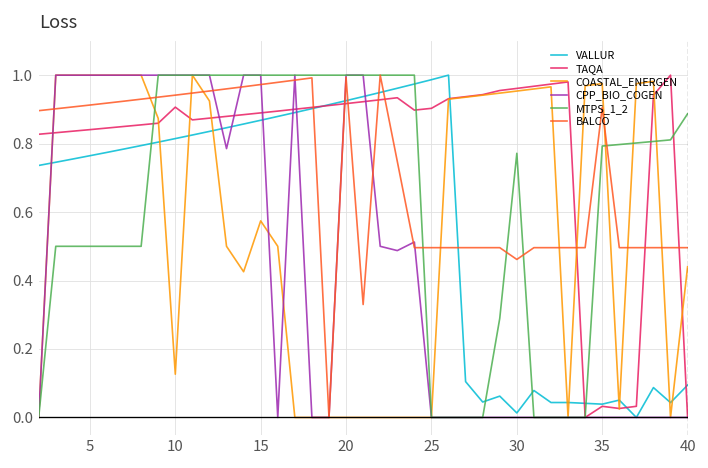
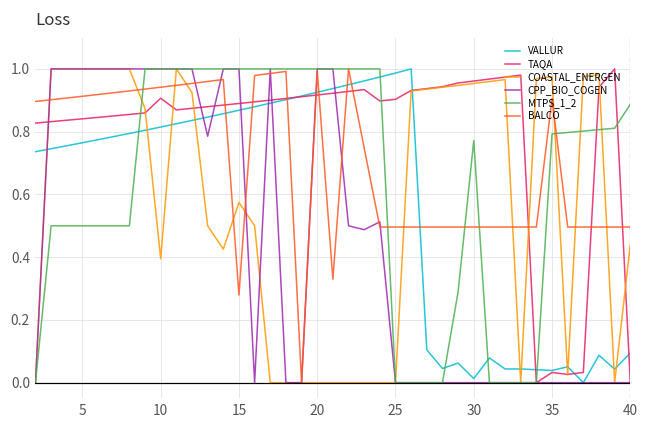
COASTAL_ENERGEN, 10: 0.13 -> 0.40
BALCO, 15: 0.97 -> 0.28
BALCO, 30: 0.46 -> 0.50
